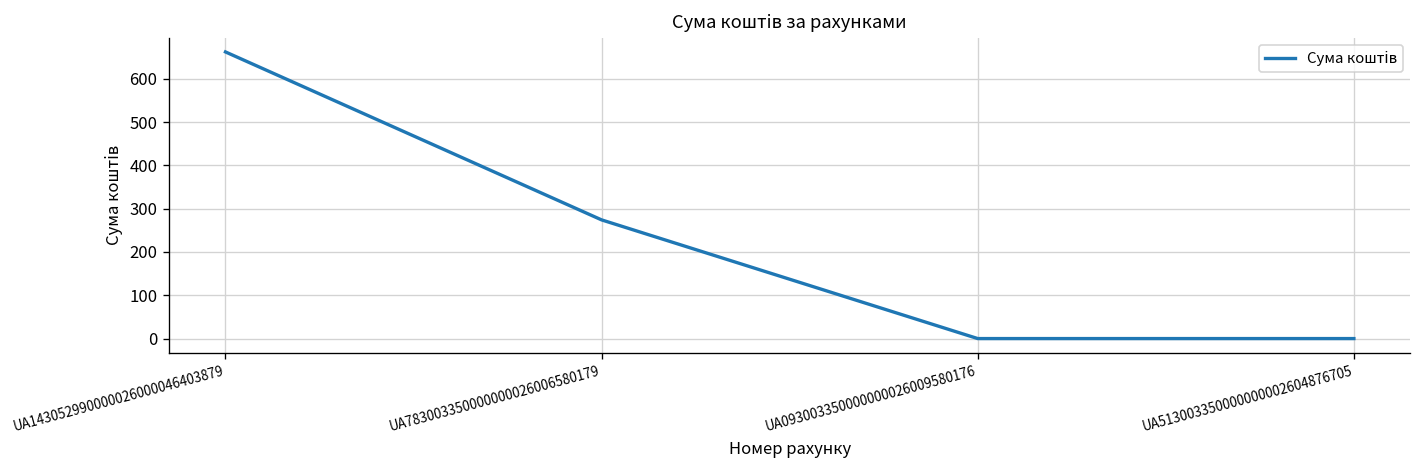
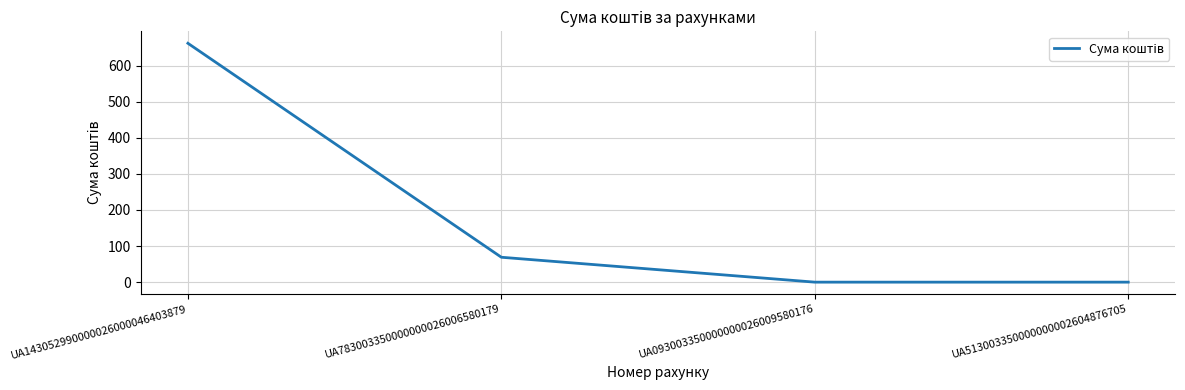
UA783003350000000026006580179: 270 -> 70
